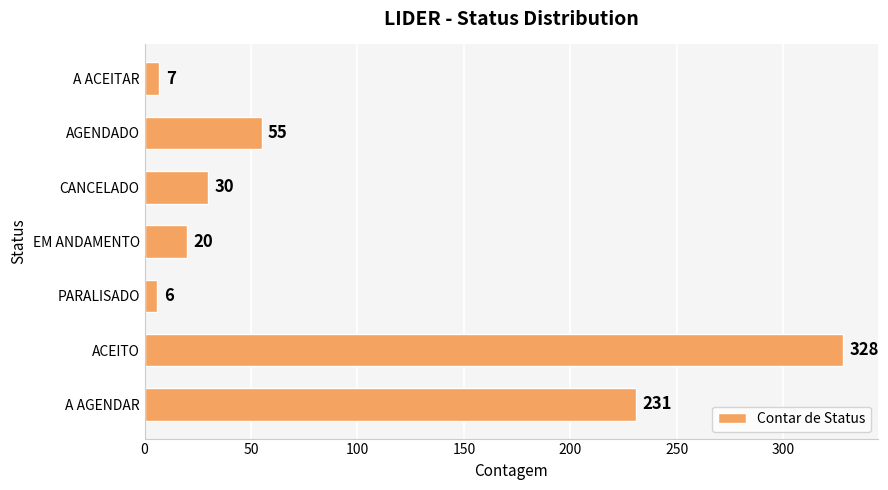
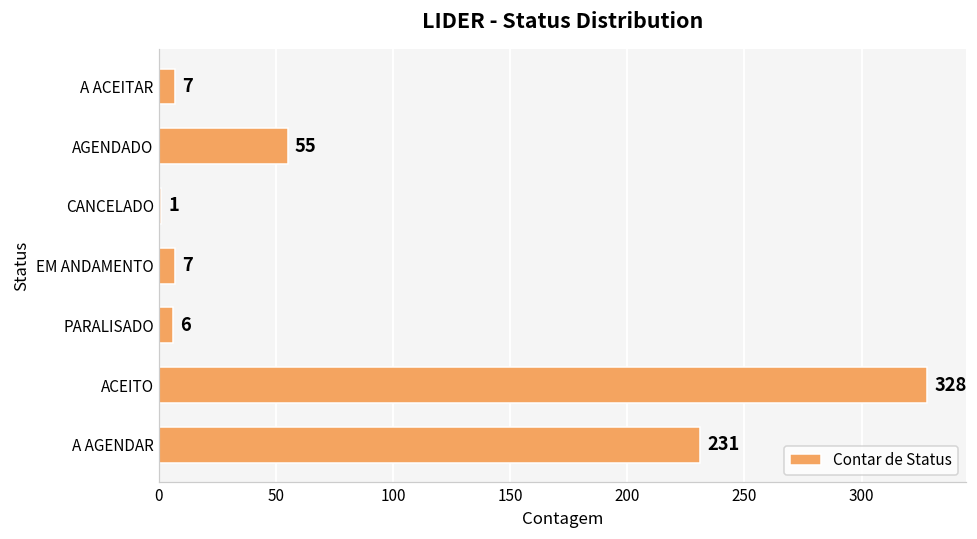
CANCELADO: 30 -> 1
EM ANDAMENTO: 20 -> 7
